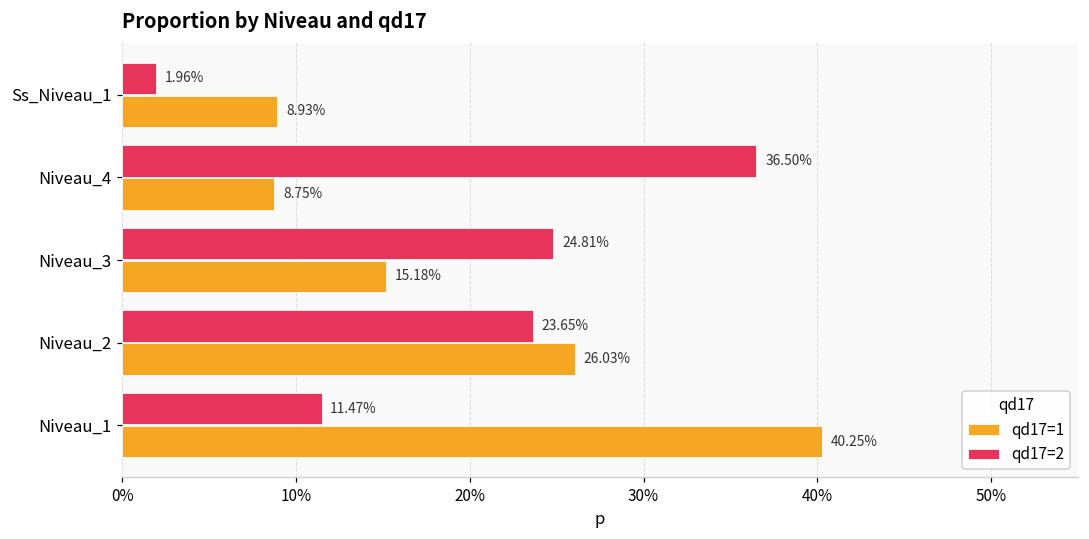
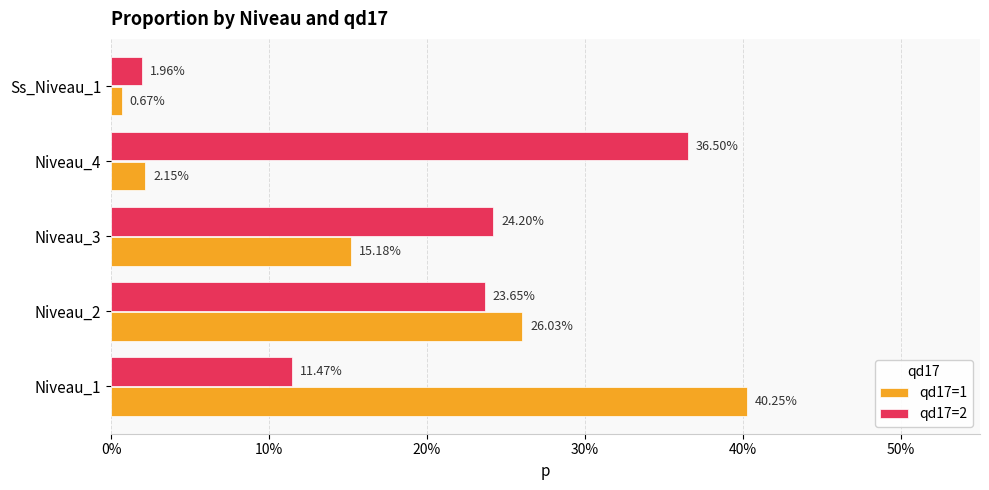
qd17=1, Ss_Niveau_1: 8.93% -> 0.67%
qd17=1, Niveau_4: 8.75% -> 2.15%
qd17=2, Niveau_3: 24.81% -> 24.20%
